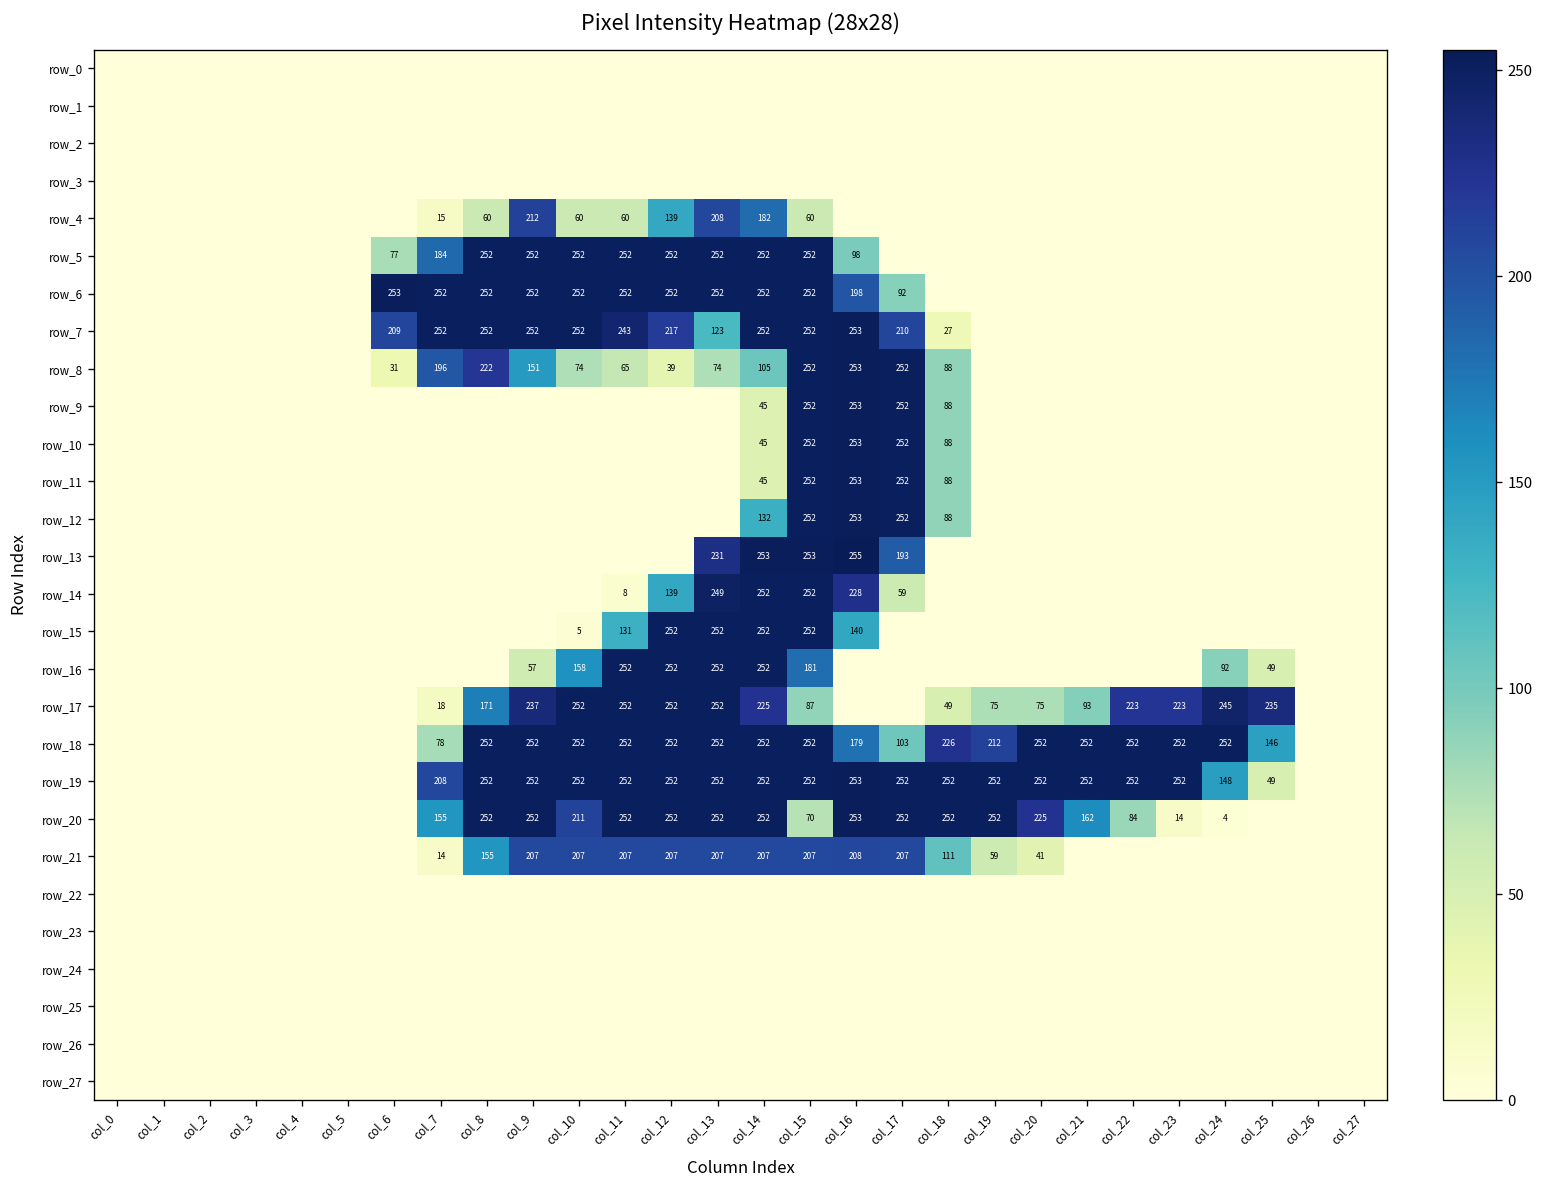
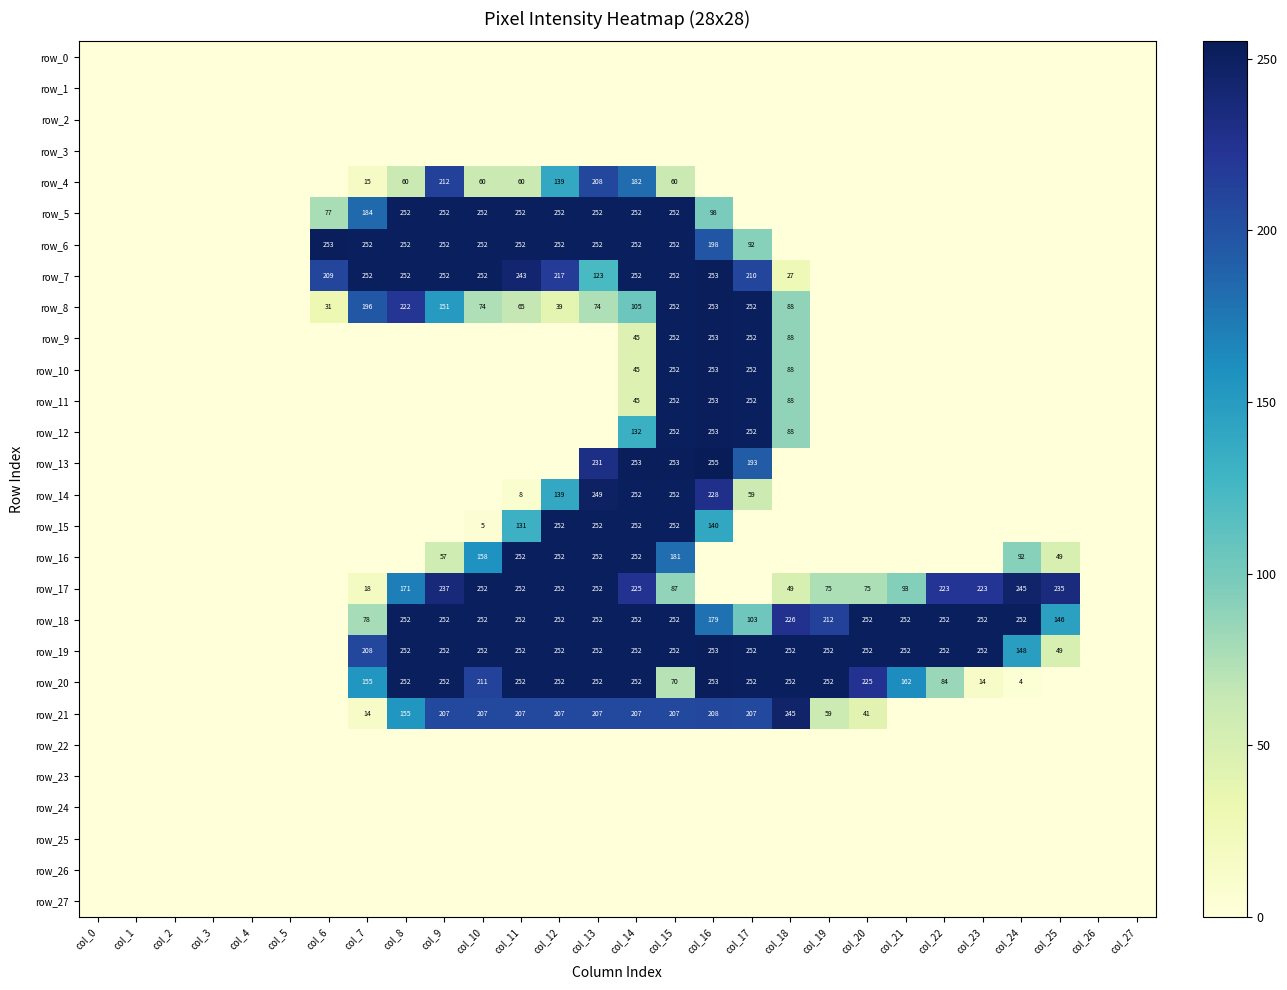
row_21, col_18: 111 -> 245
